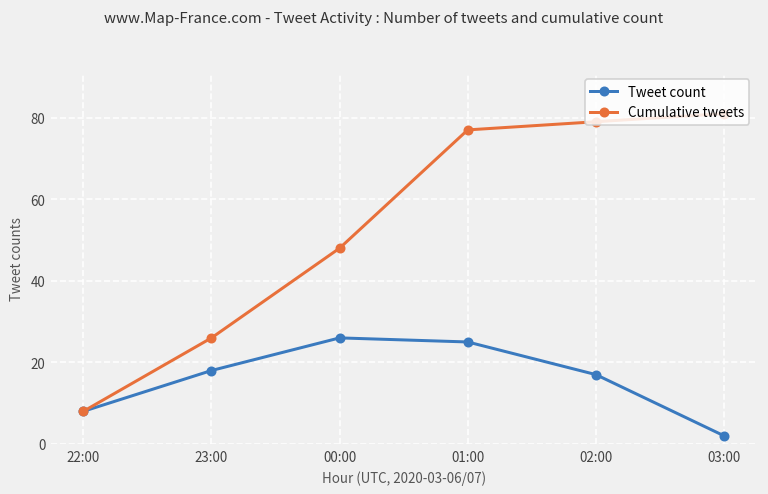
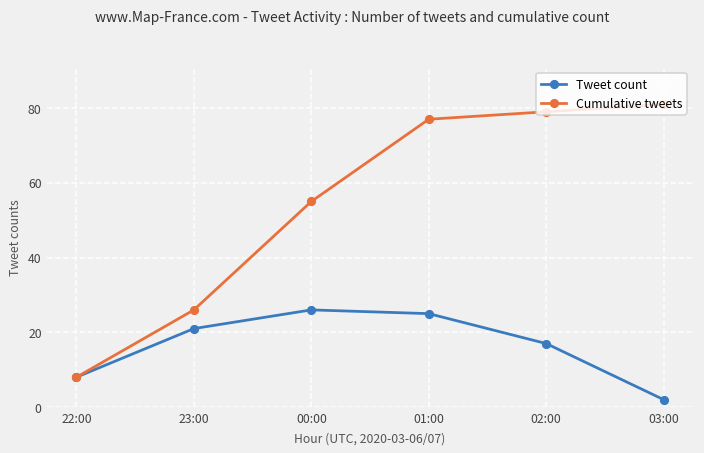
Tweet count, 23:00: 18 -> 21
Cumulative tweets, 00:00: 48 -> 55
